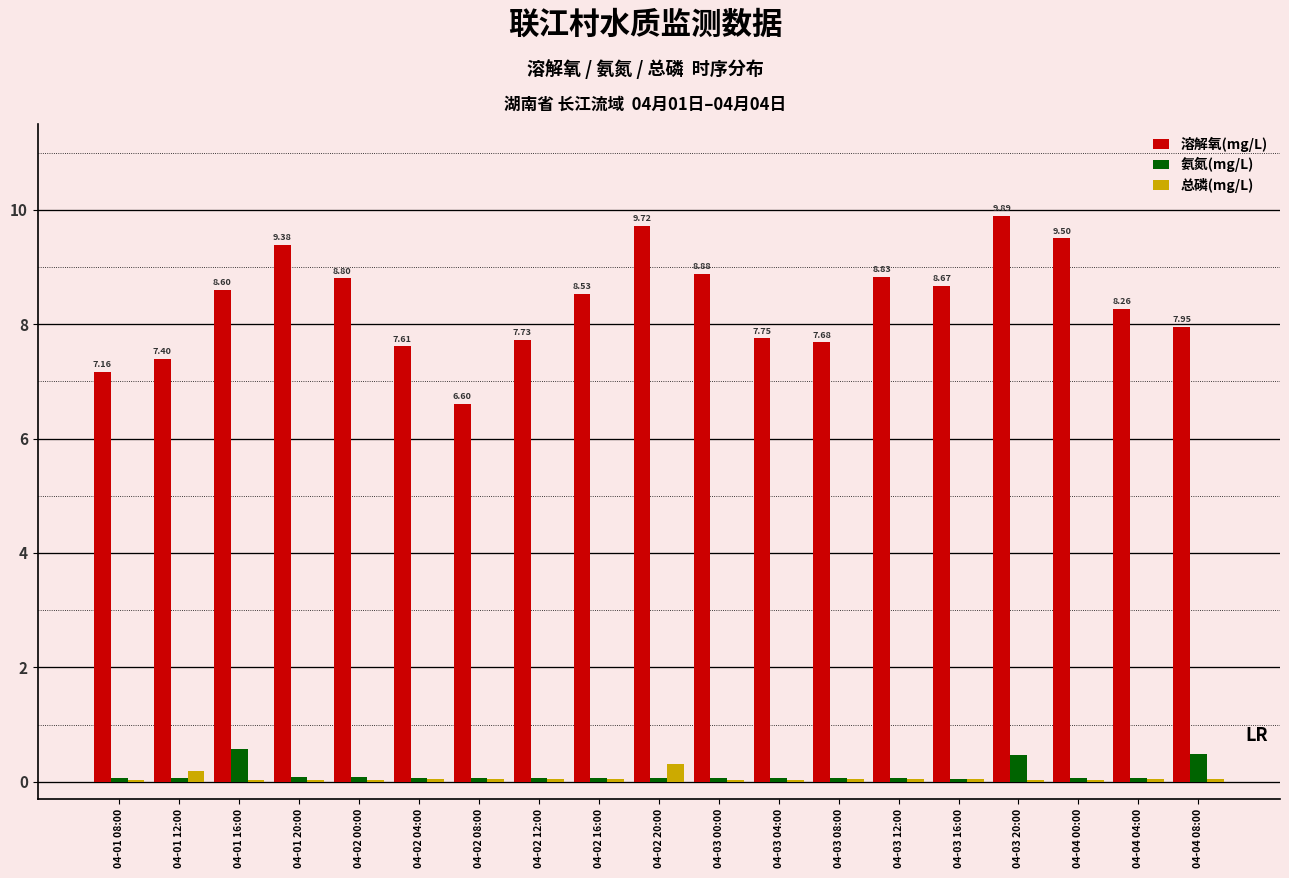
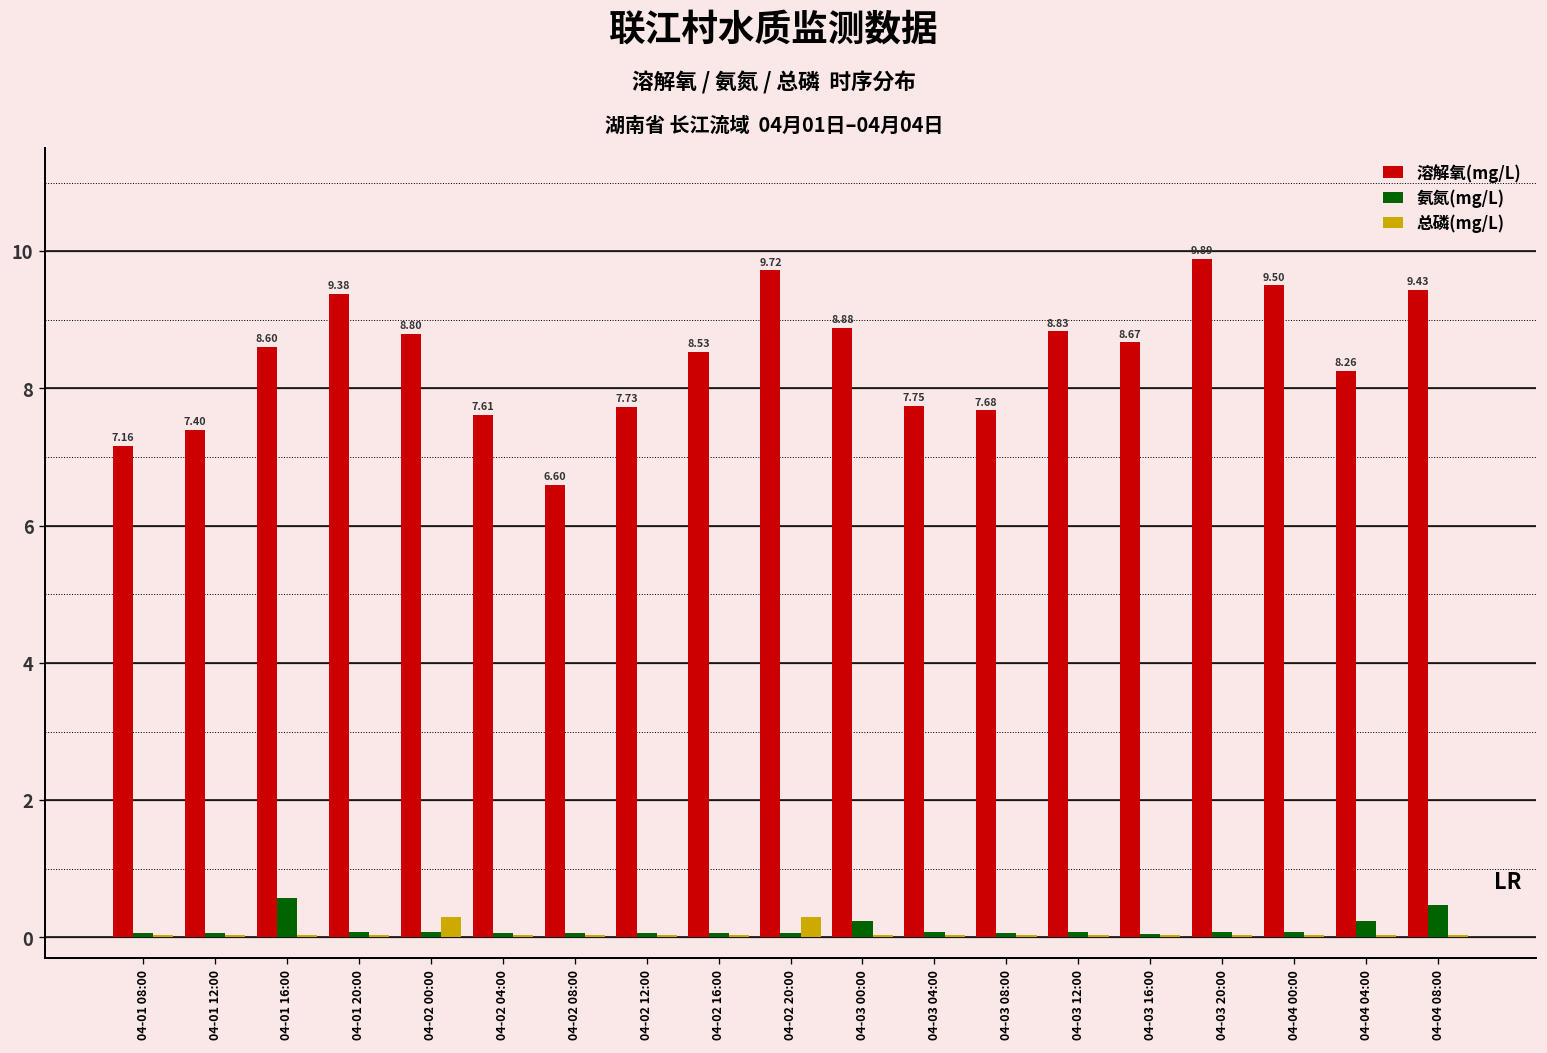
总磷(mg/L), 04-01 12:00: 0.2 -> 0.0
总磷(mg/L), 04-02 00:00: 0.0 -> 0.3
氨氮(mg/L), 04-03 00:00: 0.1 -> 0.2
氨氮(mg/L), 04-03 20:00: 0.5 -> 0.1
氨氮(mg/L), 04-04 04:00: 0.1 -> 0.2
溶解氧(mg/L), 04-04 08:00: 7.95 -> 9.43
